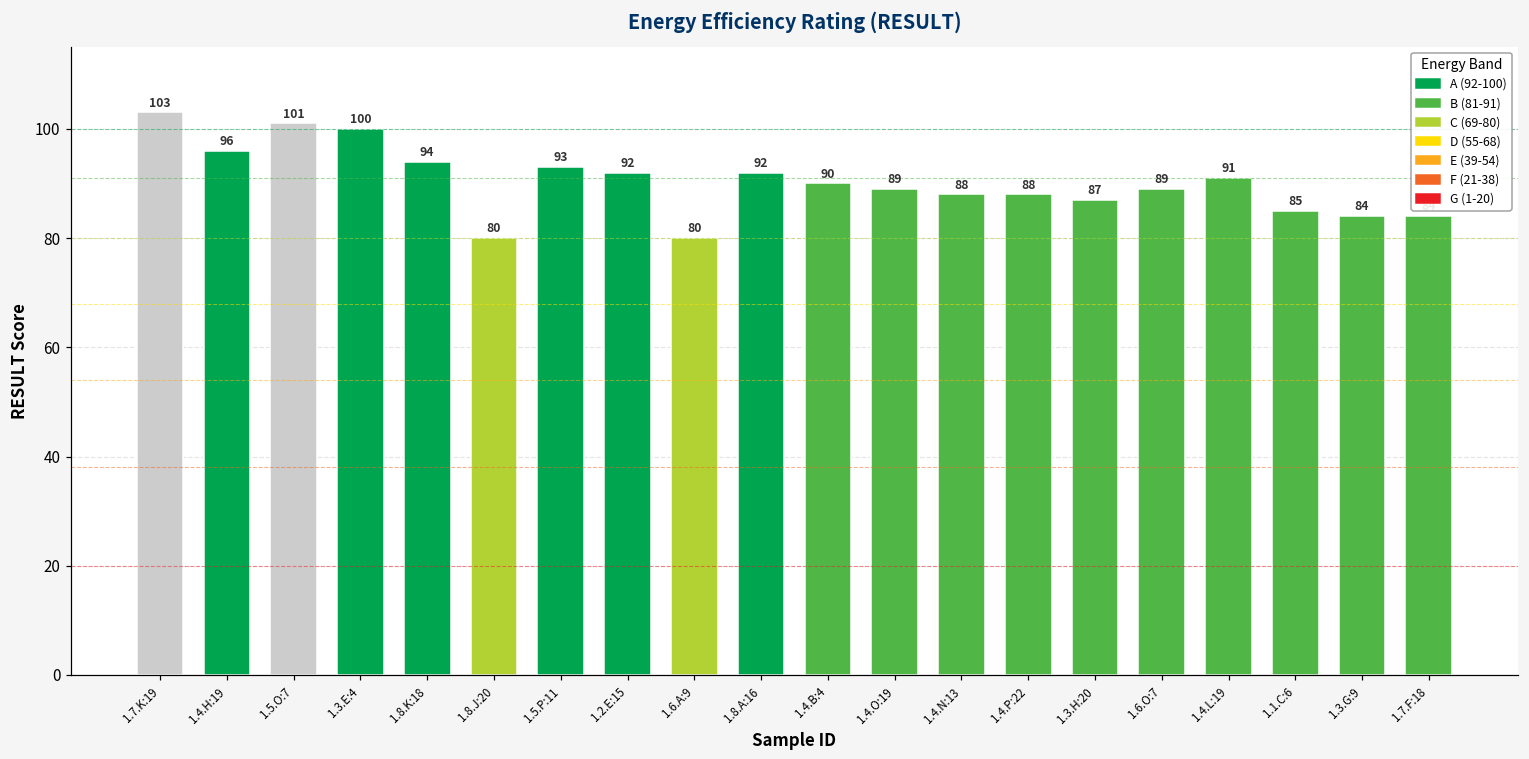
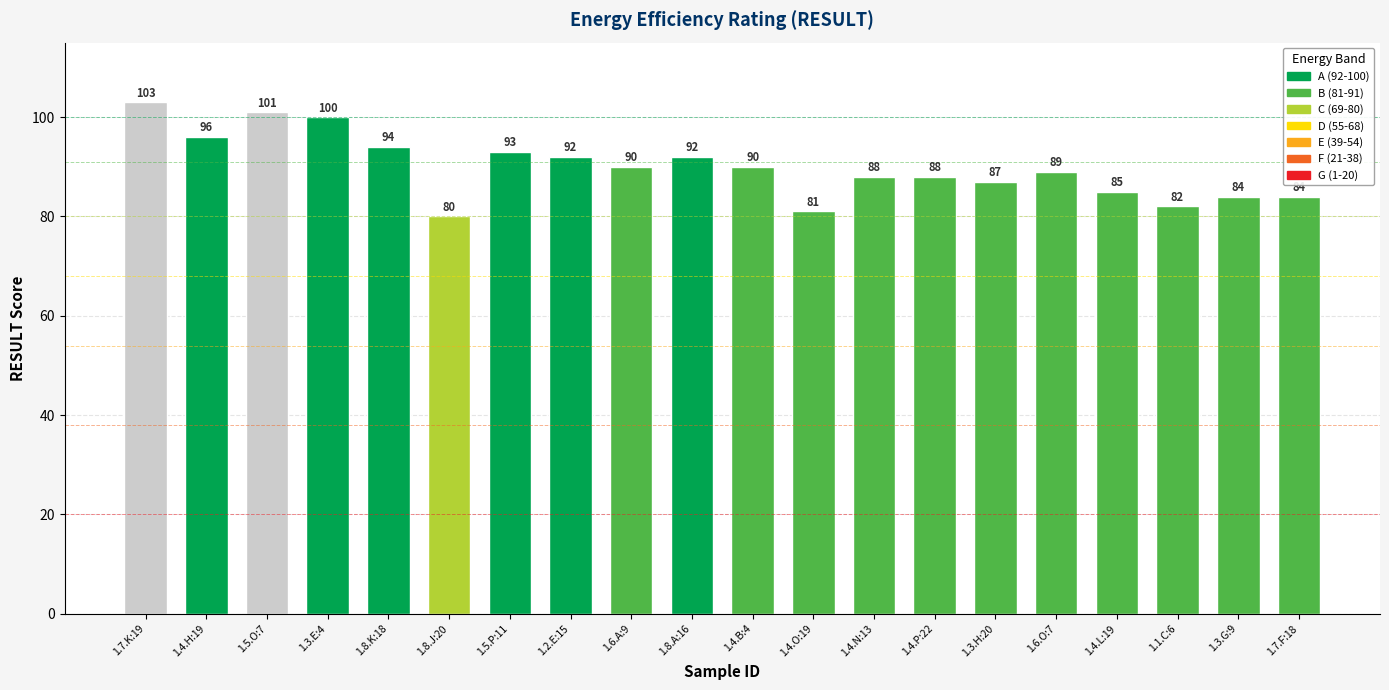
1.6.A:9: 80 -> 90
1.4.O:19: 89 -> 81
1.4.L:19: 91 -> 85
1.1.C:6: 85 -> 82
